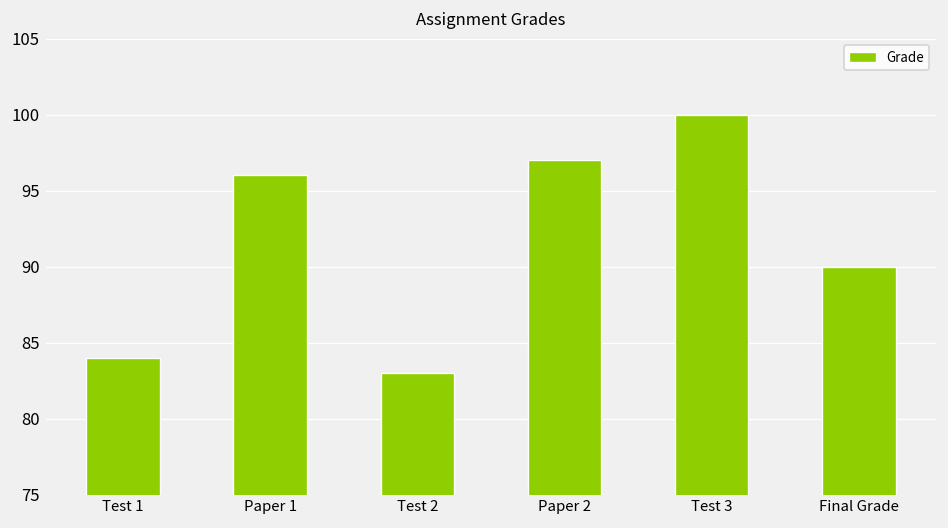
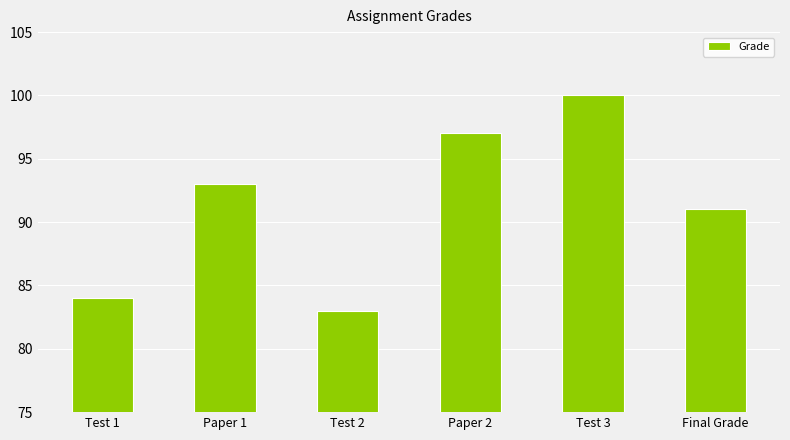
Paper 1: 96 -> 93
Final Grade: 90 -> 91
